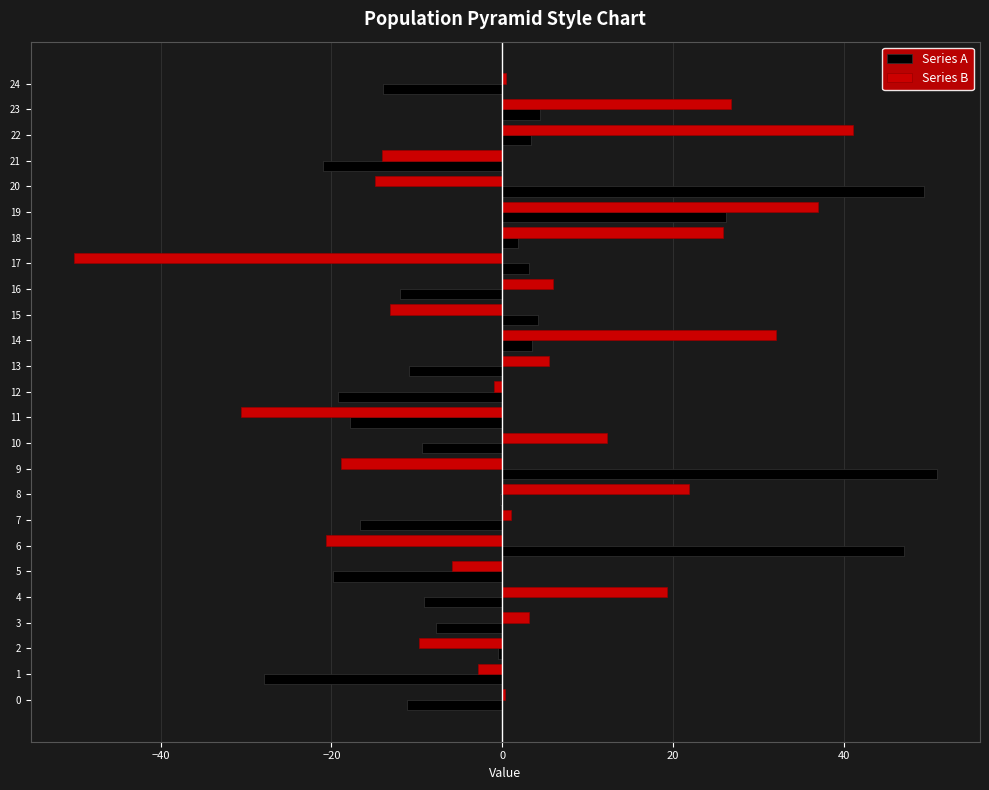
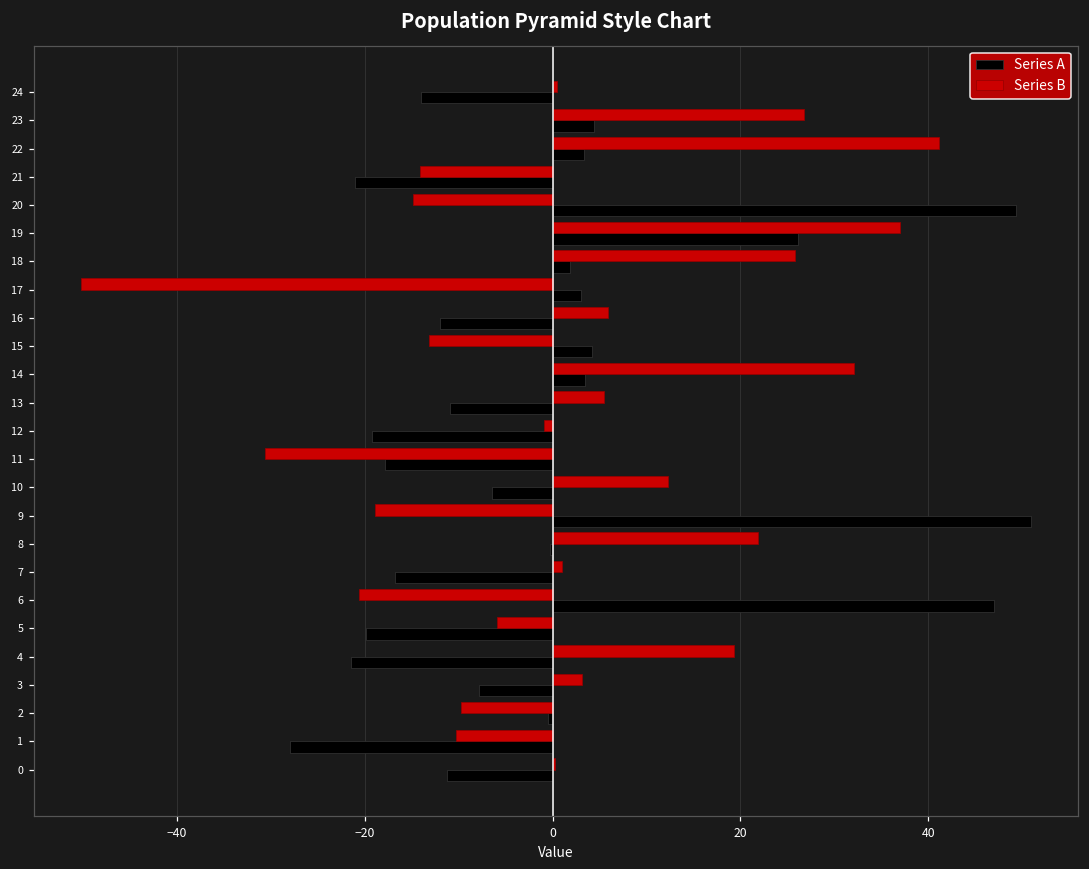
Series A, 10: -9 -> -6
Series A, 4: -9 -> -21
Series B, 1: -3 -> -10
